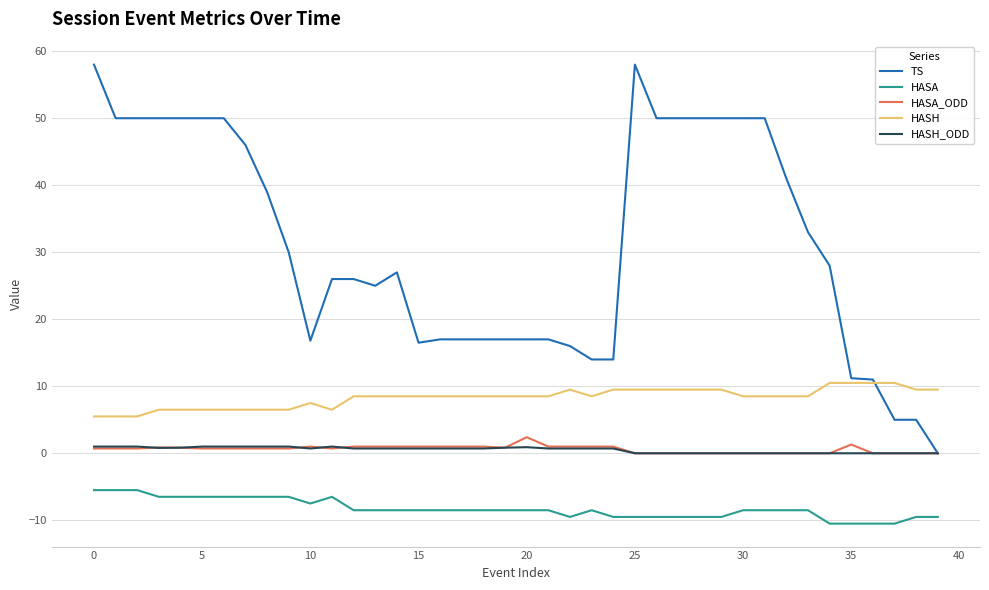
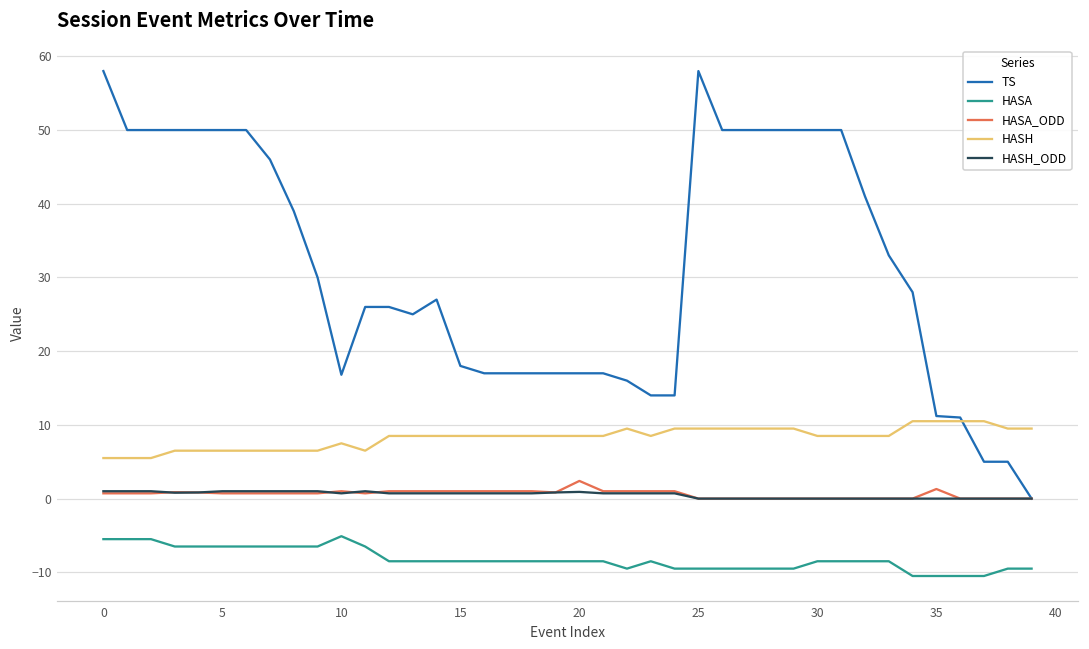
HASA, 10: -8 -> -5
TS, 15: 17 -> 18
